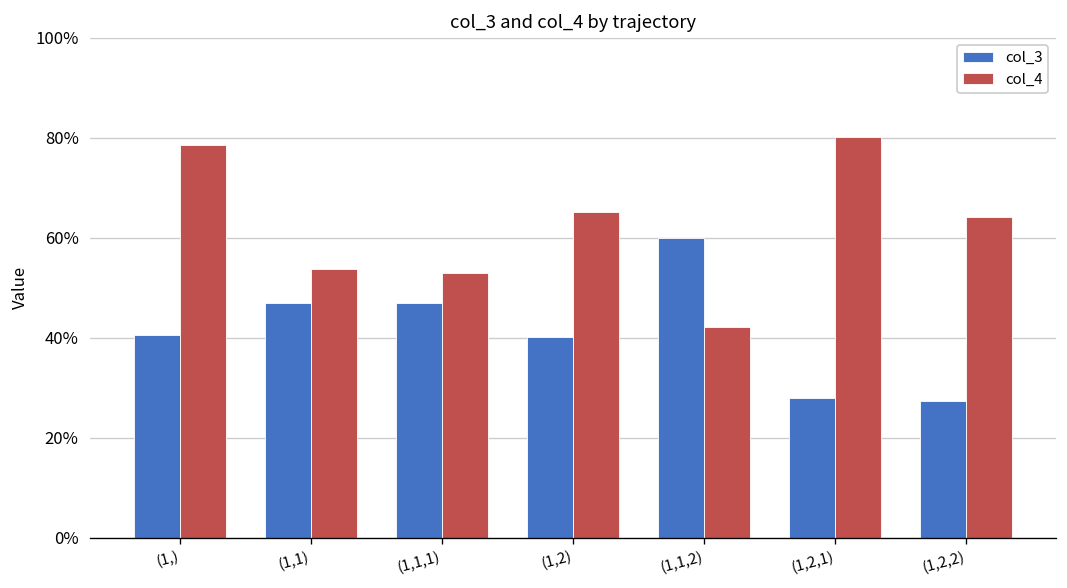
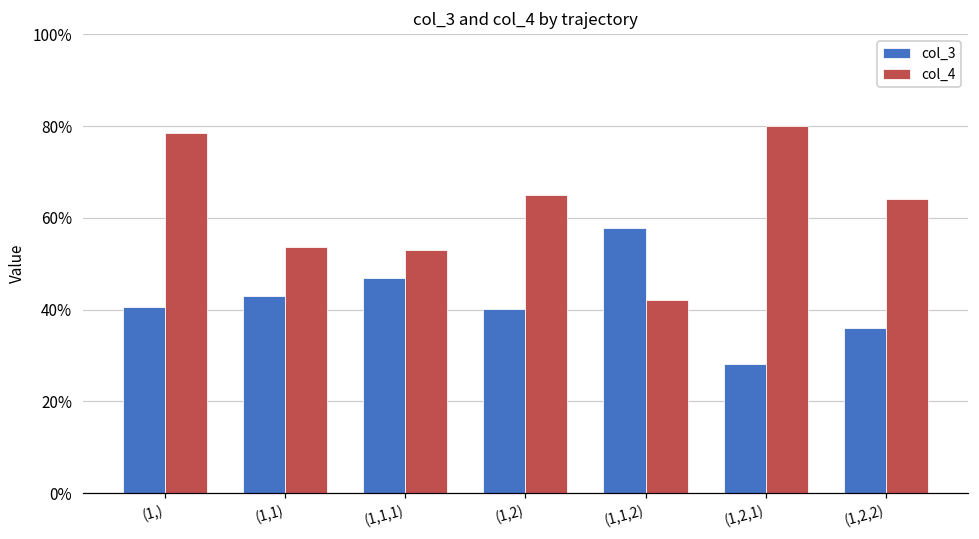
col_3, (1,1): 47% -> 43%
col_3, (1,1,2): 60% -> 58%
col_3, (1,2,2): 27% -> 36%
